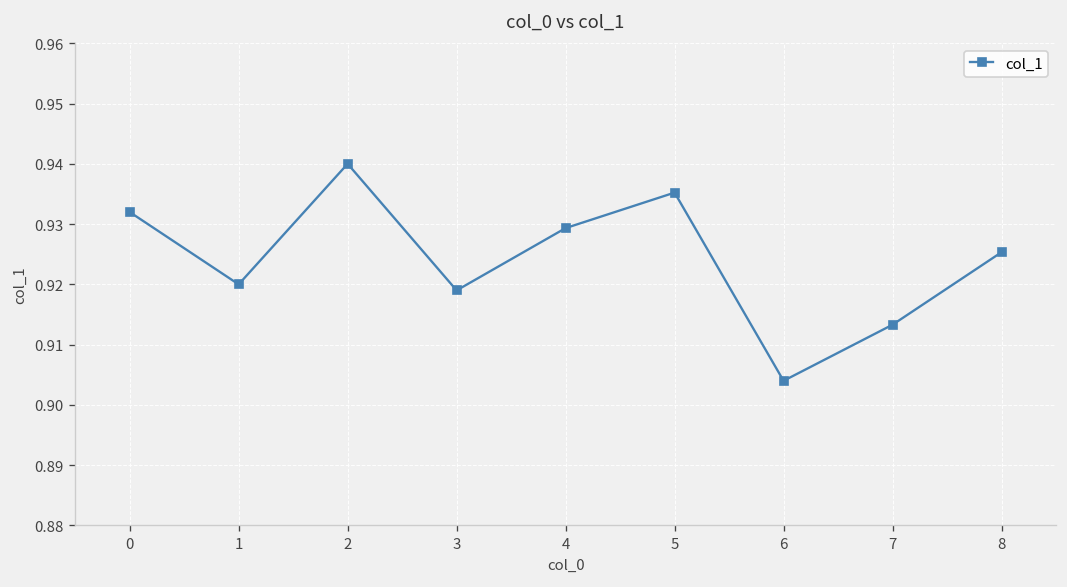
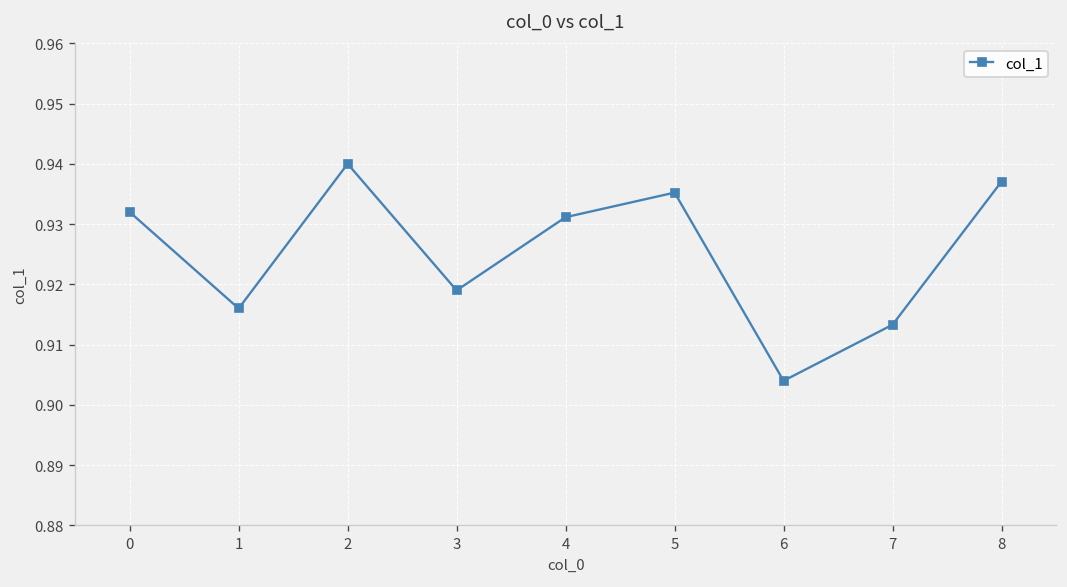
1: 0.920 -> 0.916
4: 0.929 -> 0.931
8: 0.925 -> 0.937
